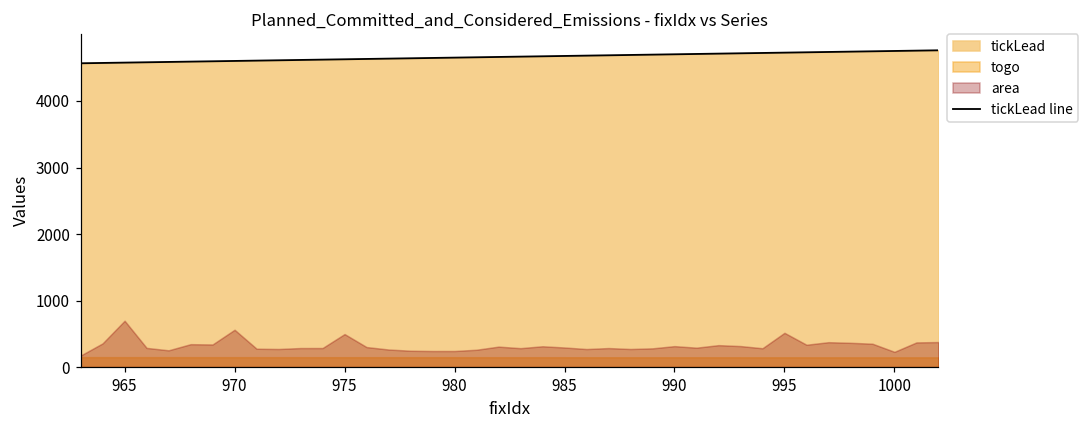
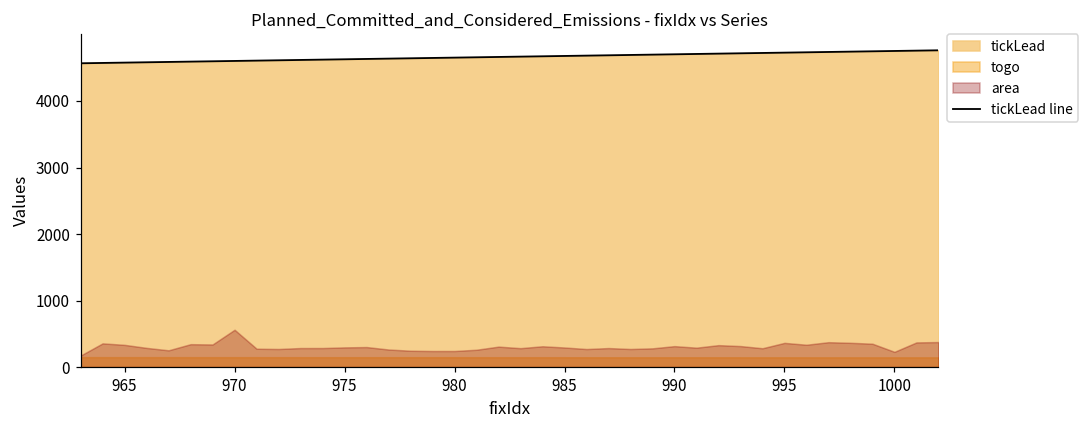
area, 965: 700 -> 300
area, 975: 500 -> 300
area, 995: 500 -> 400
